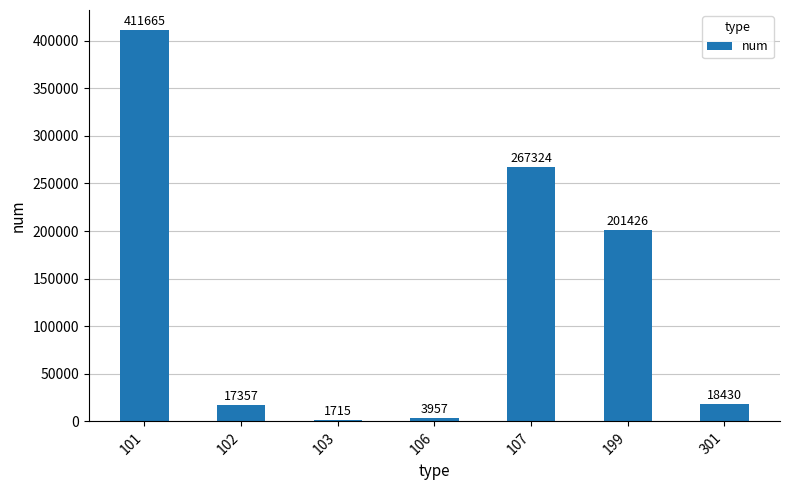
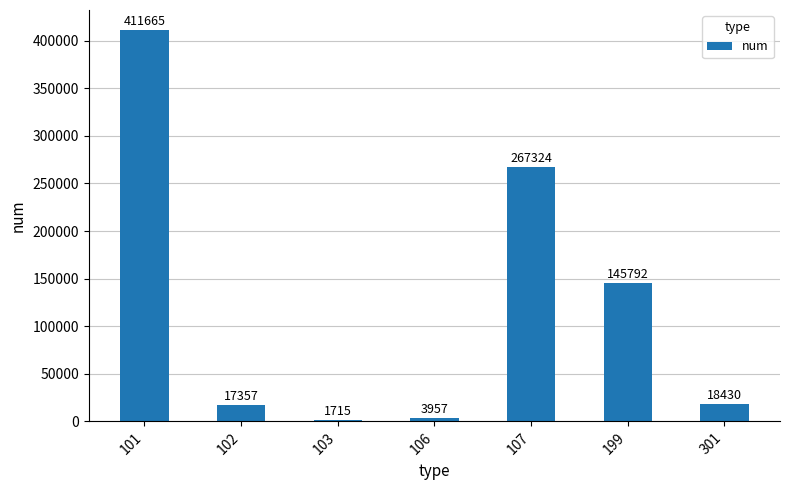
199: 201426 -> 145792
